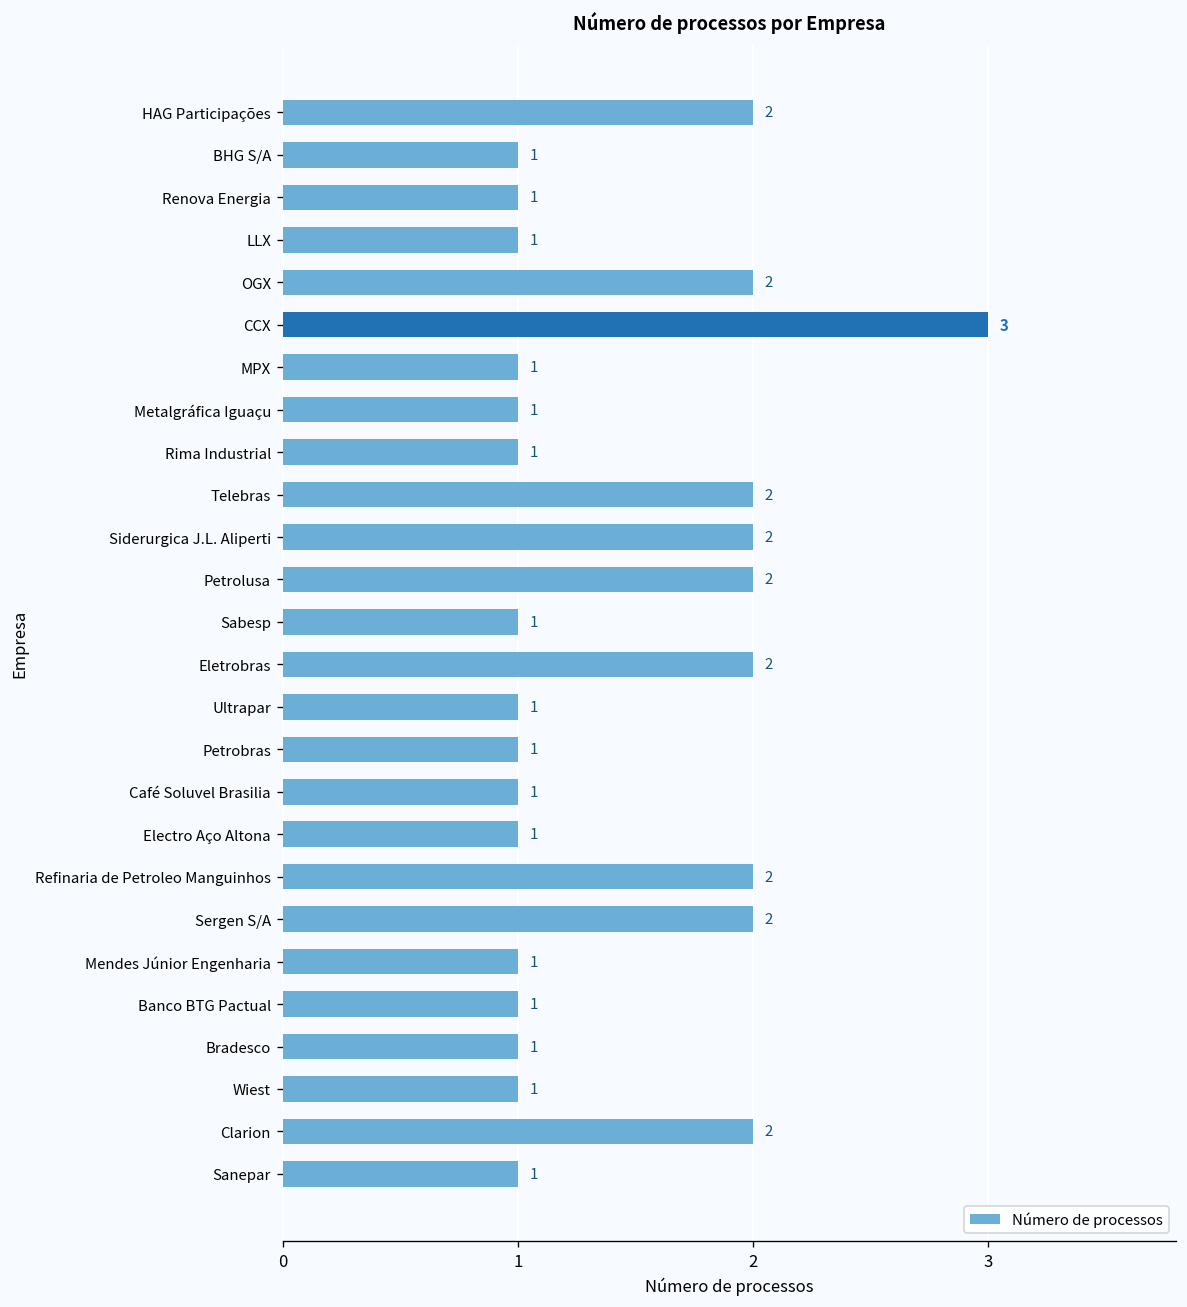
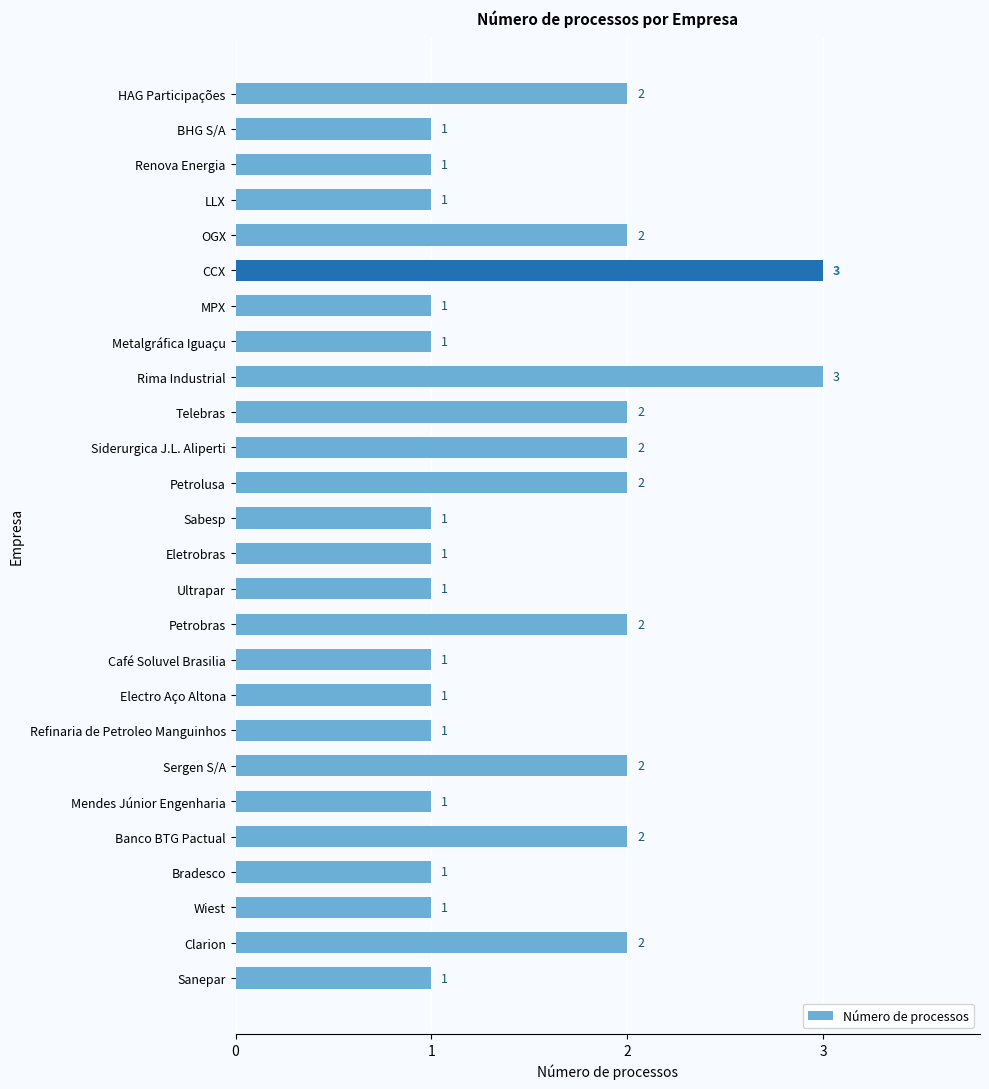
Rima Industrial: 1 -> 3
Eletrobras: 2 -> 1
Petrobras: 1 -> 2
Refinaria de Petroleo Manguinhos: 2 -> 1
Banco BTG Pactual: 1 -> 2
